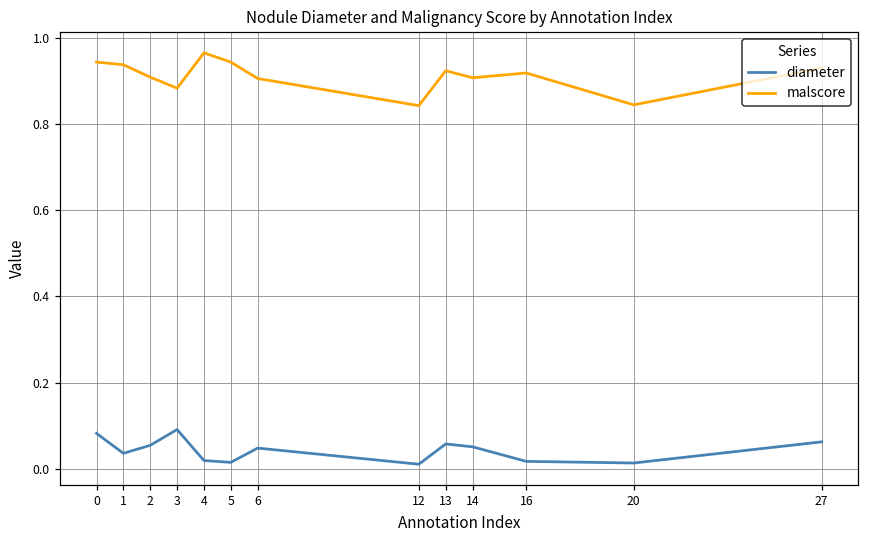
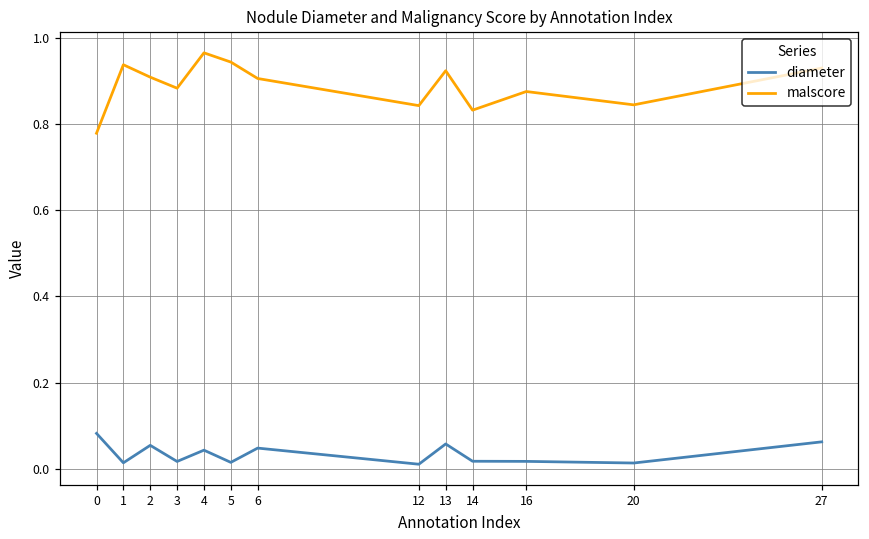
malscore, 0: 0.94 -> 0.78
diameter, 1: 0.04 -> 0.01
diameter, 3: 0.09 -> 0.02
diameter, 4: 0.02 -> 0.04
diameter, 14: 0.05 -> 0.02
malscore, 14: 0.91 -> 0.83
malscore, 16: 0.92 -> 0.87
